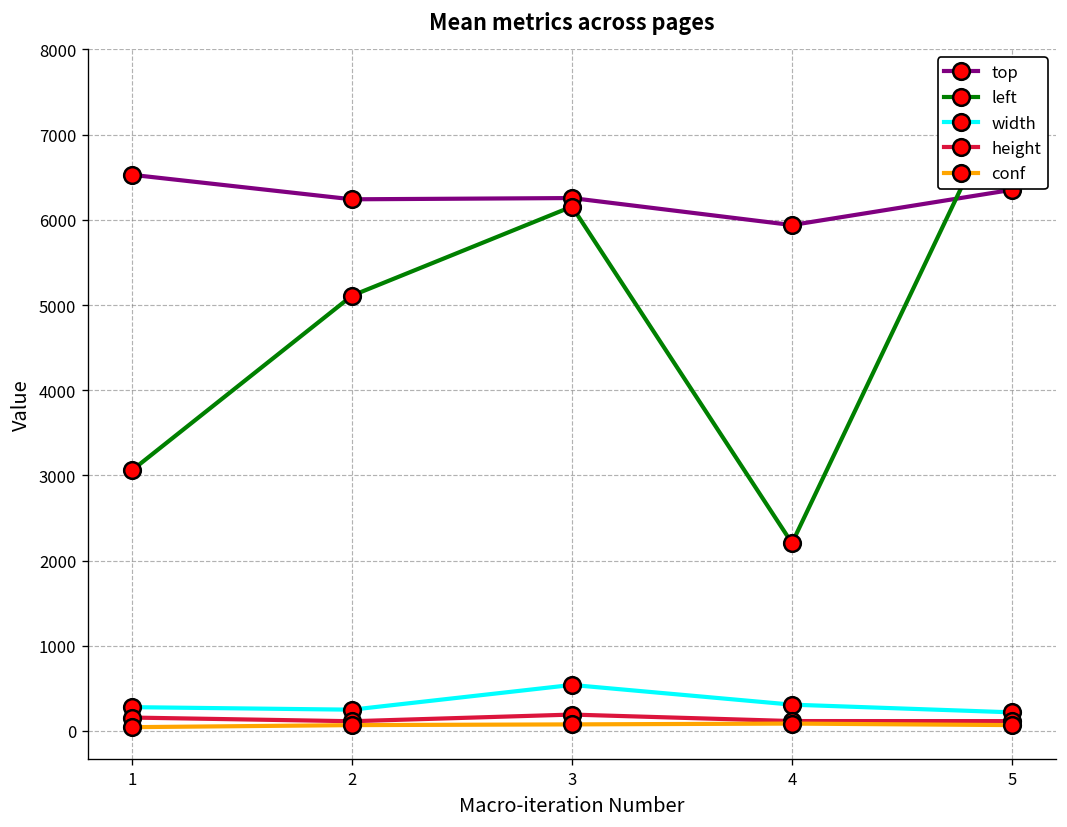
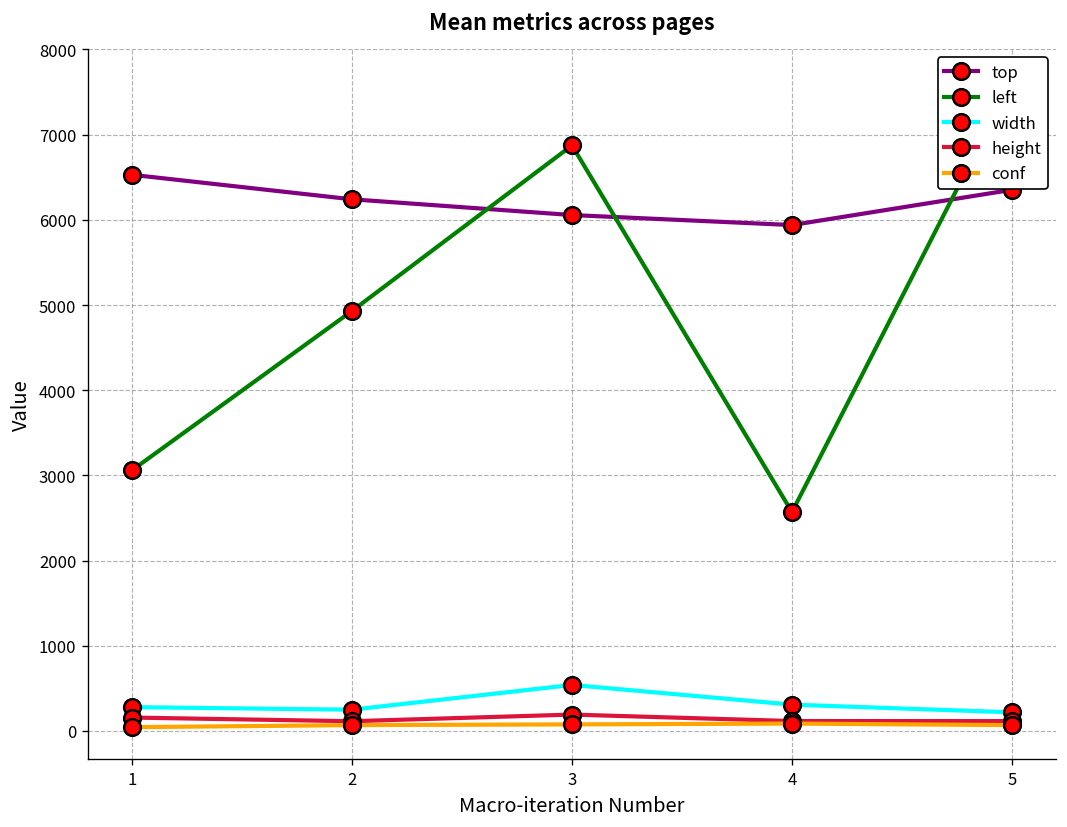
left, 2: 5100 -> 4900
top, 3: 6300 -> 6100
left, 3: 6200 -> 6900
left, 4: 2200 -> 2600
